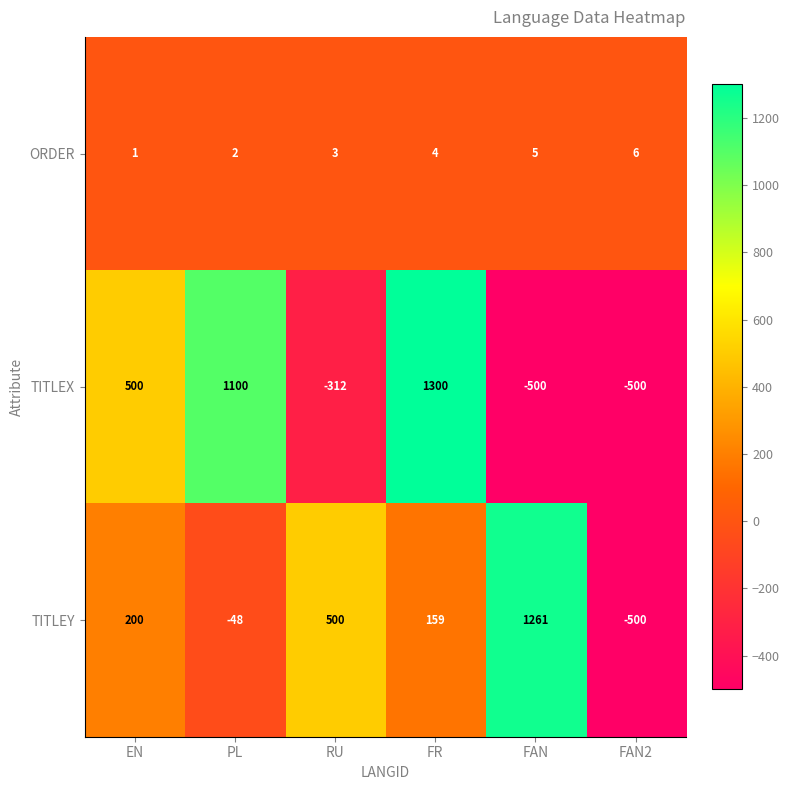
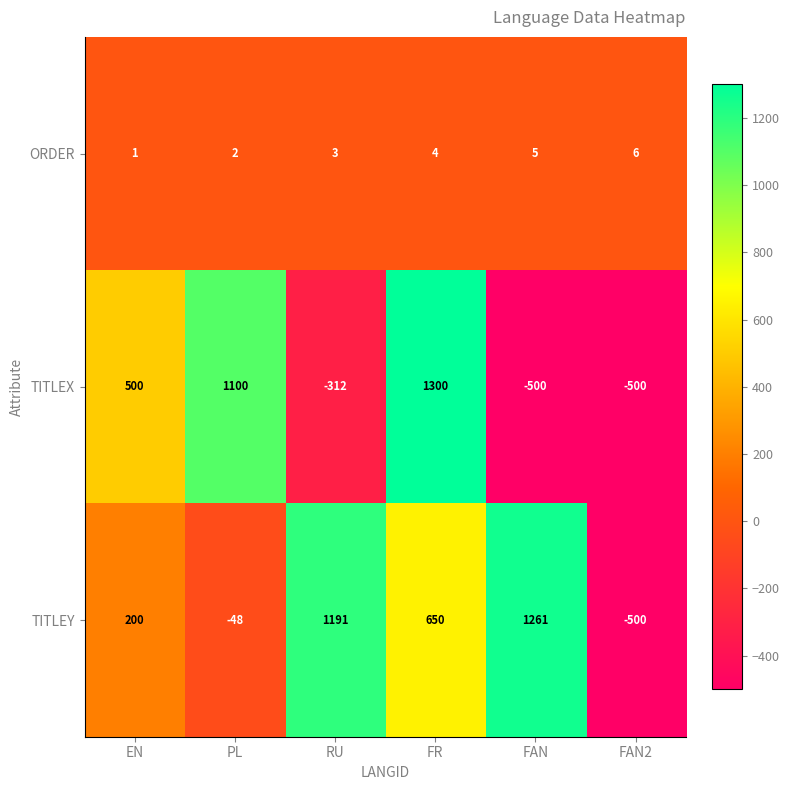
TITLEY, RU: 500 -> 1191
TITLEY, FR: 159 -> 650
